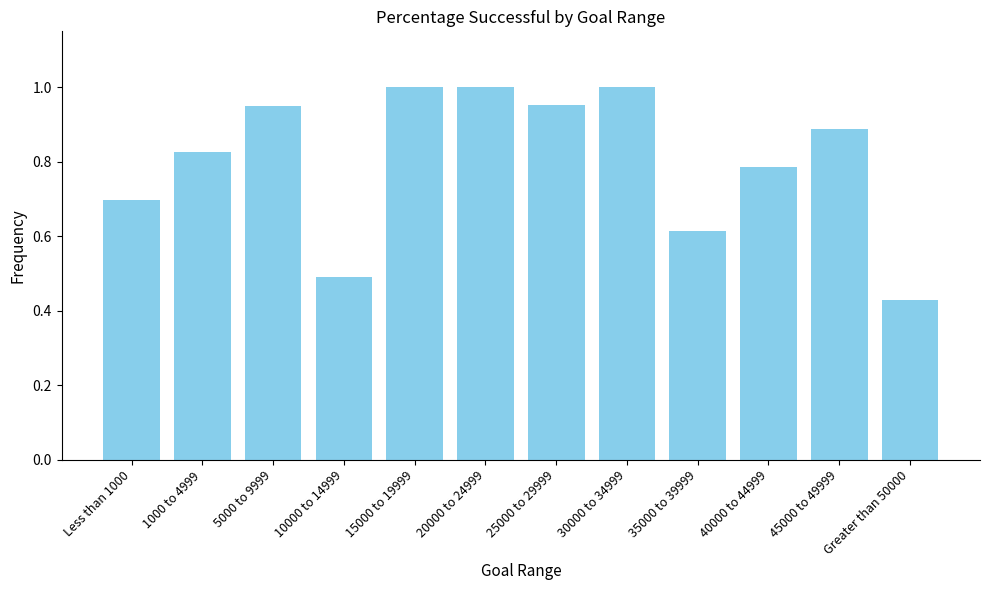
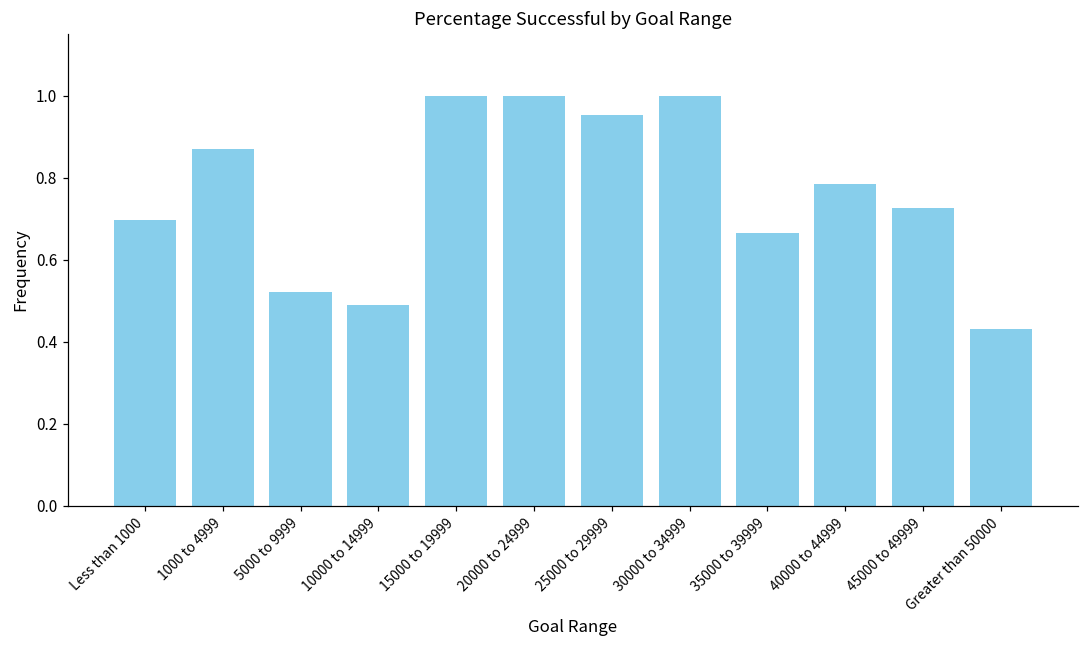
1000 to 4999: 0.83 -> 0.87
5000 to 9999: 0.95 -> 0.52
35000 to 39999: 0.61 -> 0.67
45000 to 49999: 0.89 -> 0.73
